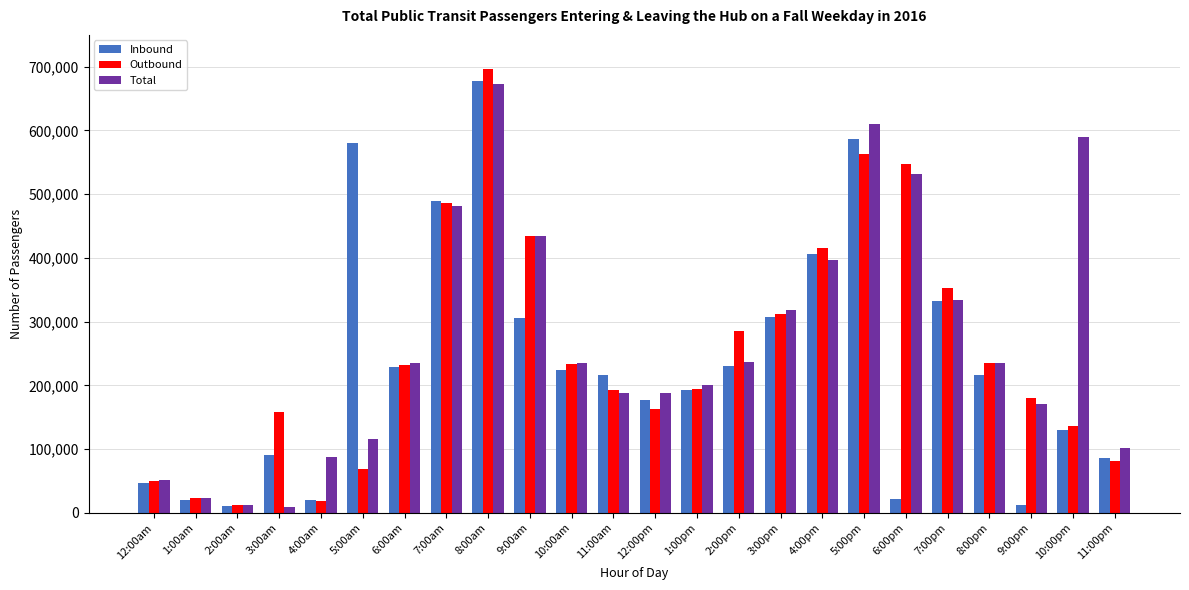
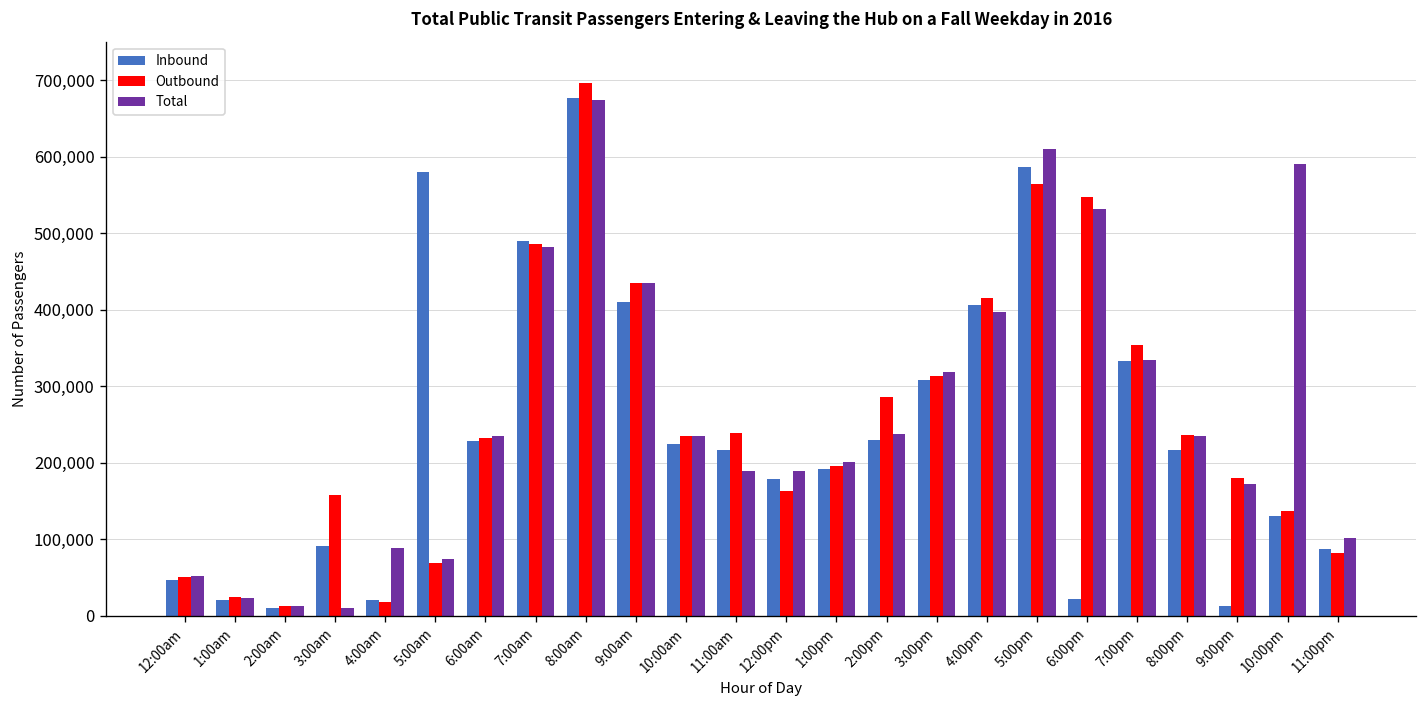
Total, 5:00am: 120,000 -> 70,000
Inbound, 9:00am: 310,000 -> 410,000
Outbound, 11:00am: 190,000 -> 240,000
